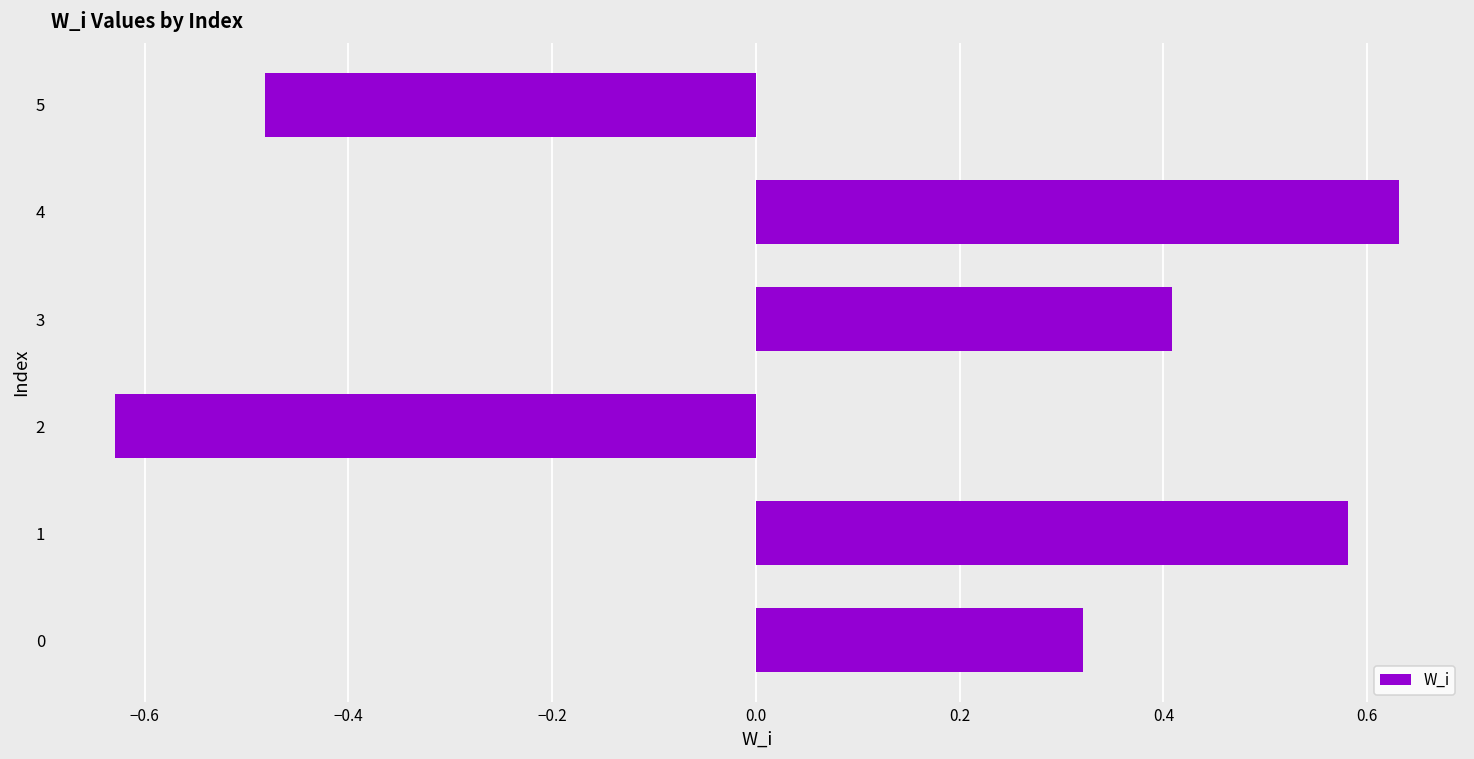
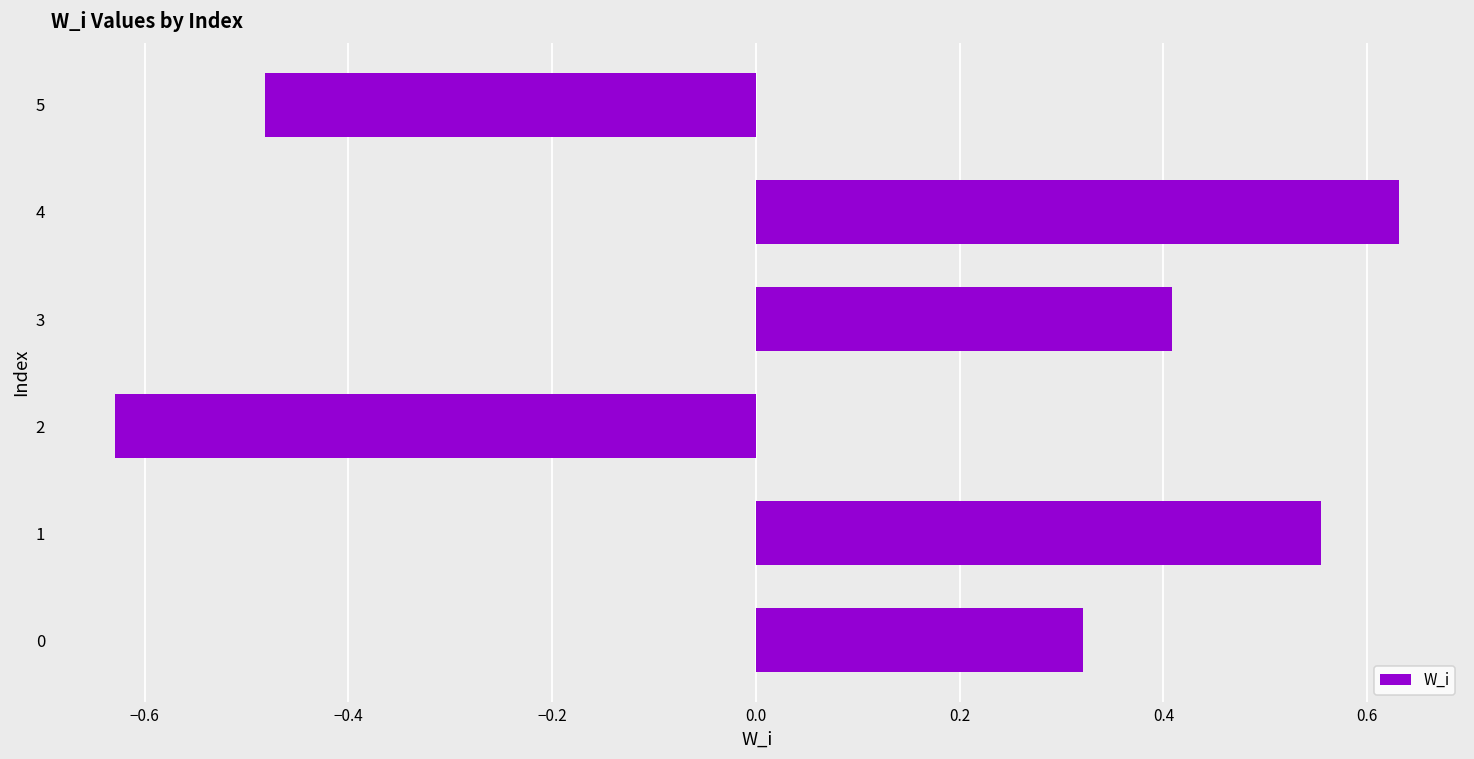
1: 0.58 -> 0.55
